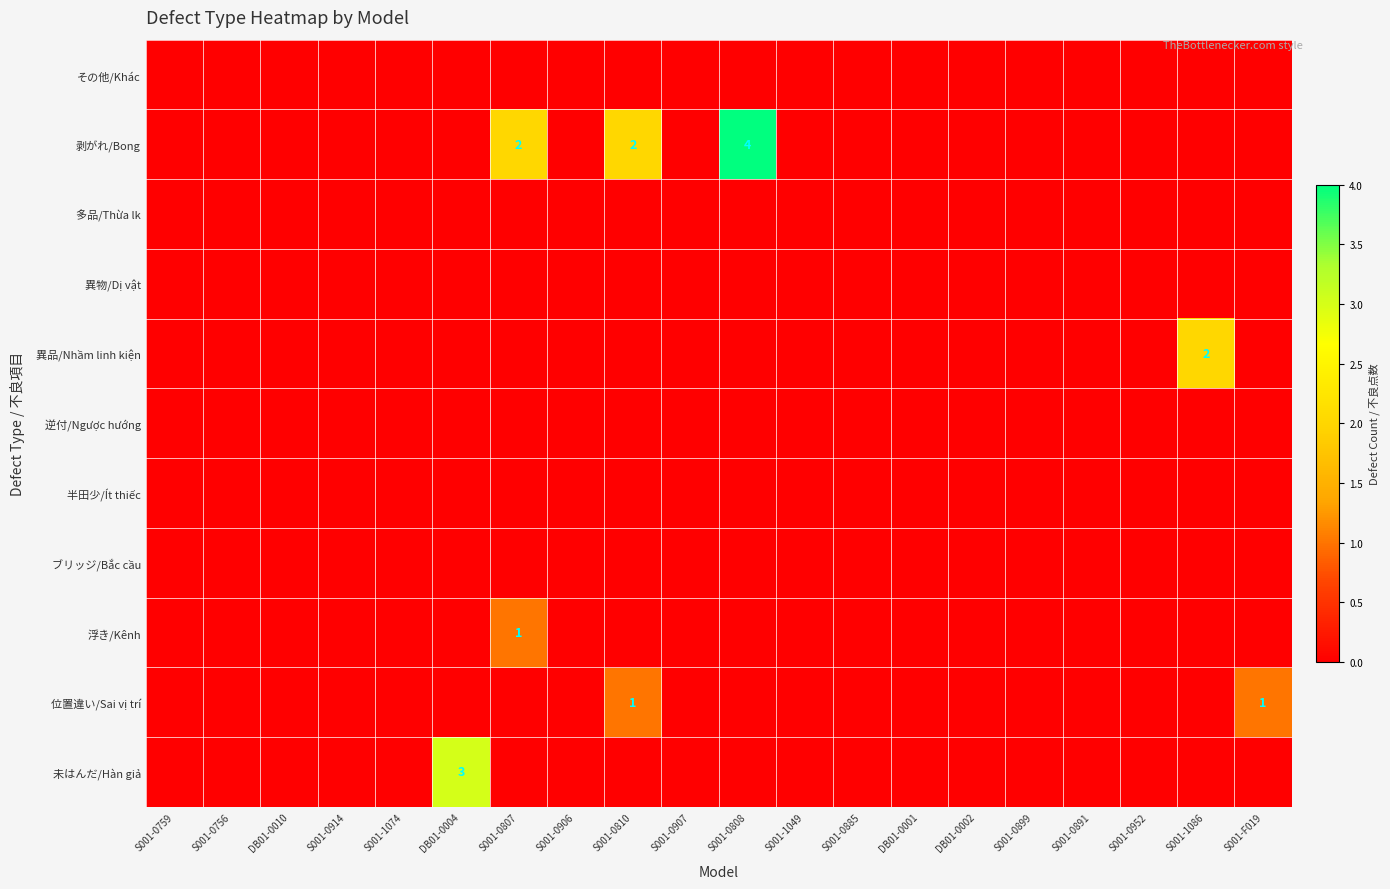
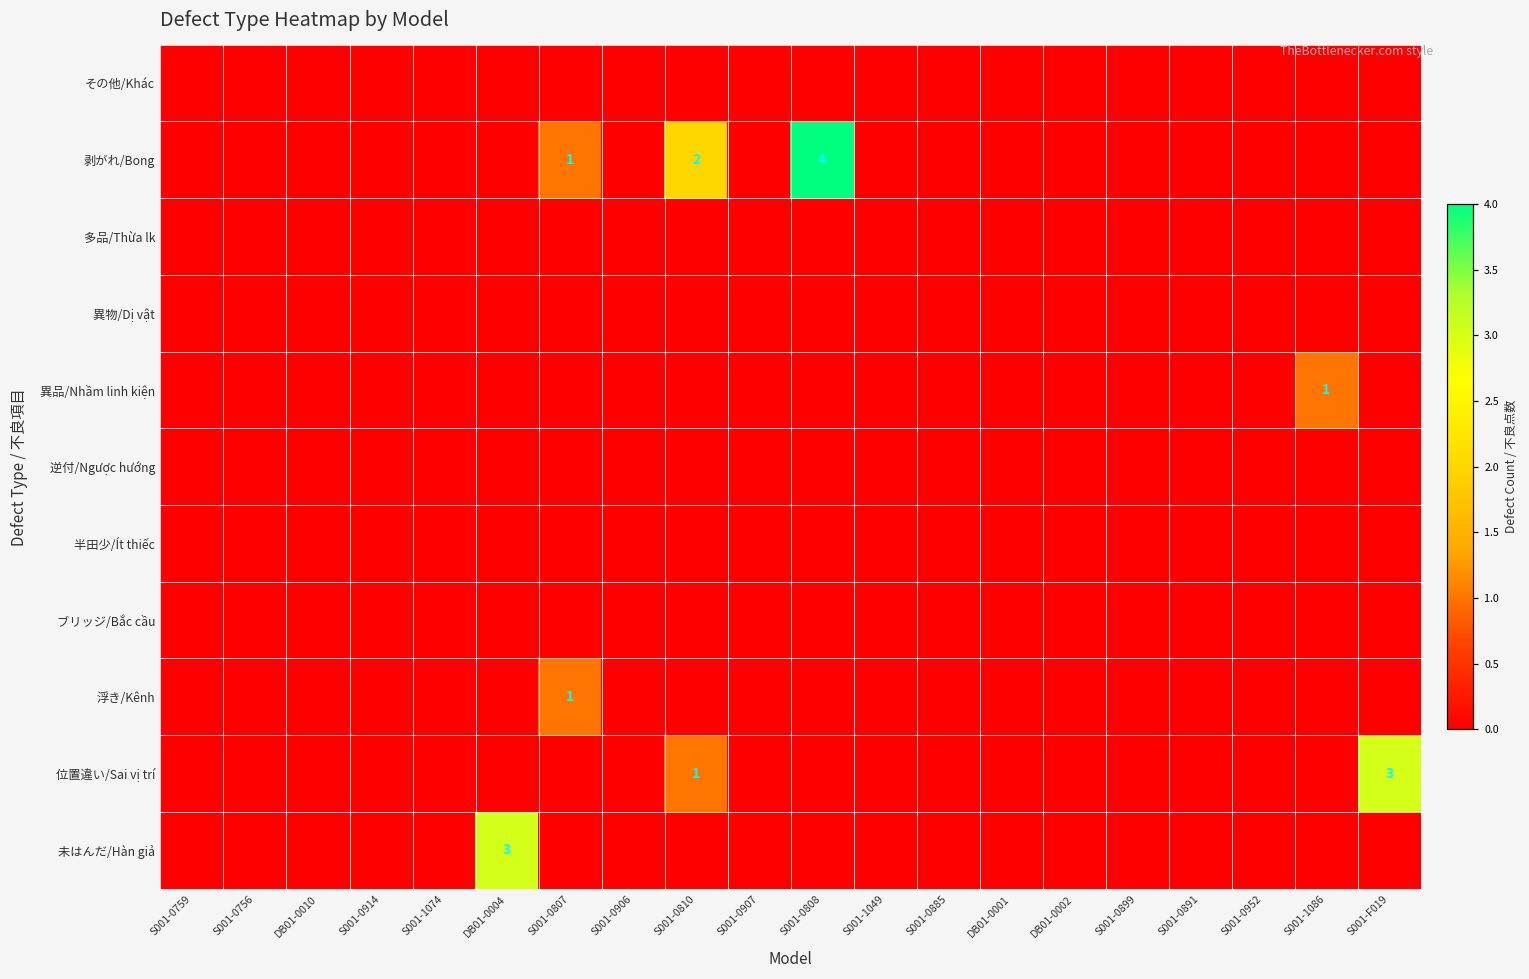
剥がれ/Bong, S001-0807: 2 -> 1
異品/Nhầm linh kiện, S001-1086: 2 -> 1
位置違い/Sai vị trí, S001-F019: 1 -> 3
